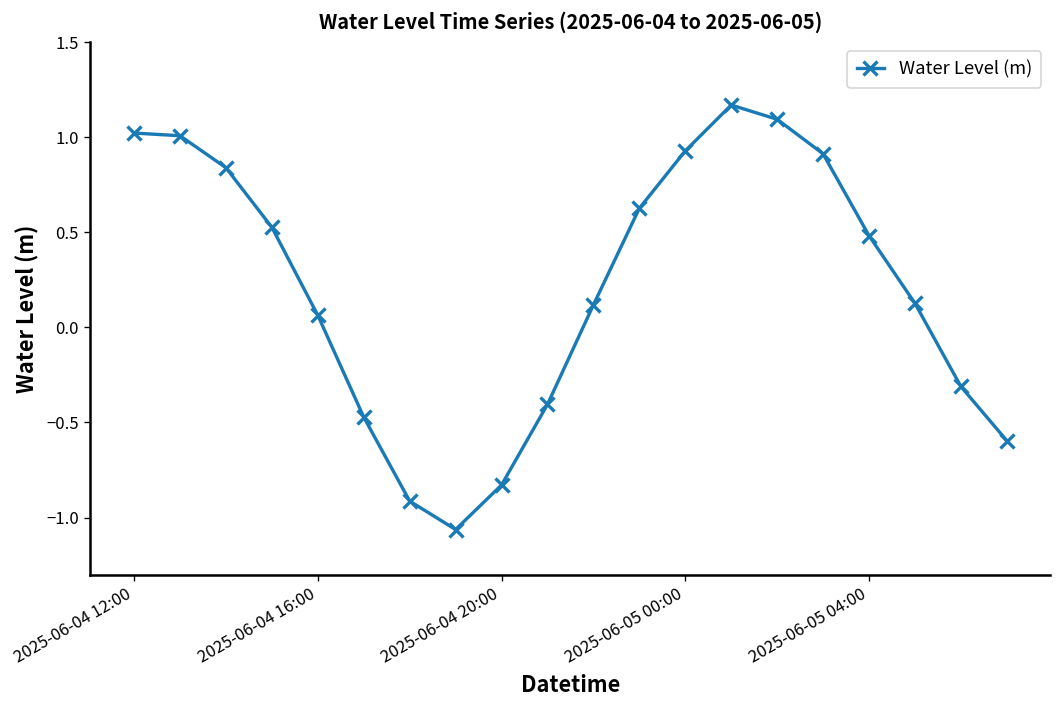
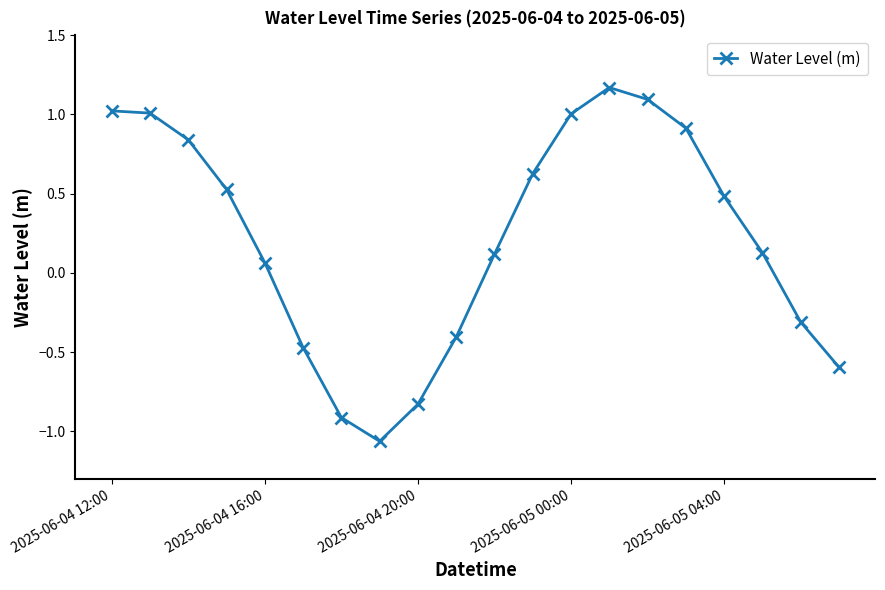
2025-06-05 00:00: 0.93 -> 1.00
